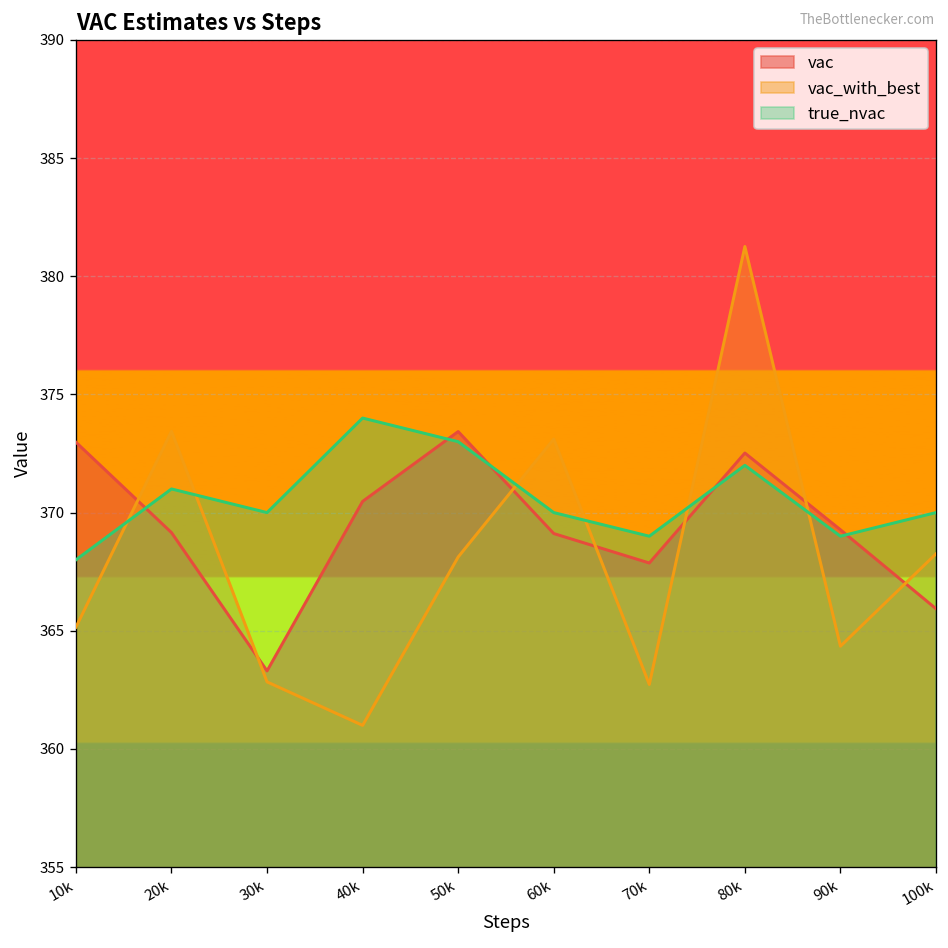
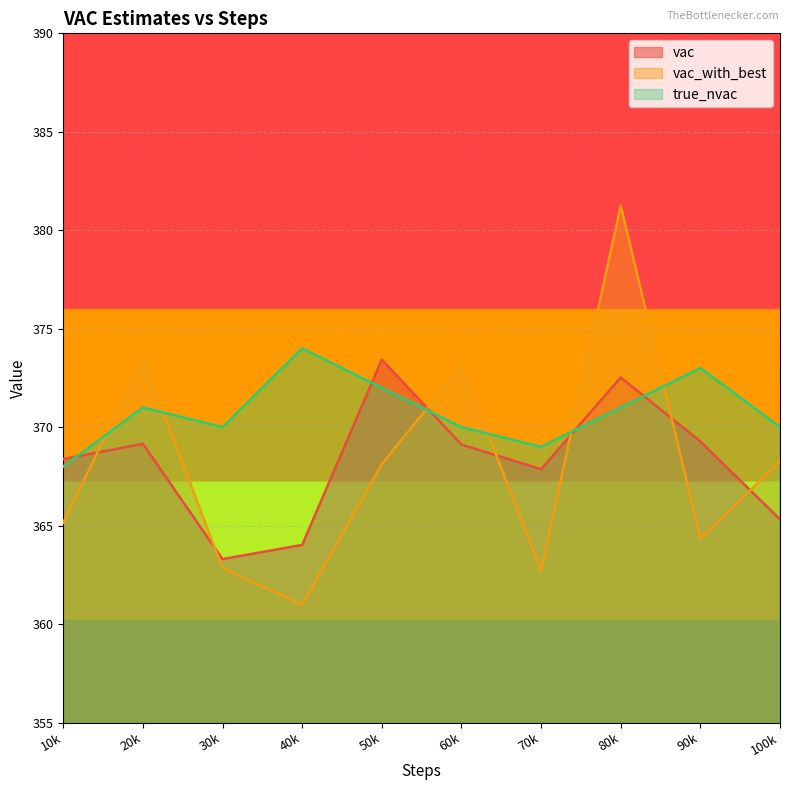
vac, 10k: 373.0 -> 368.4
vac, 40k: 370.5 -> 364.0
true_nvac, 50k: 373 -> 372
true_nvac, 80k: 372 -> 371
true_nvac, 90k: 369 -> 373
vac, 100k: 365.9 -> 365.3
